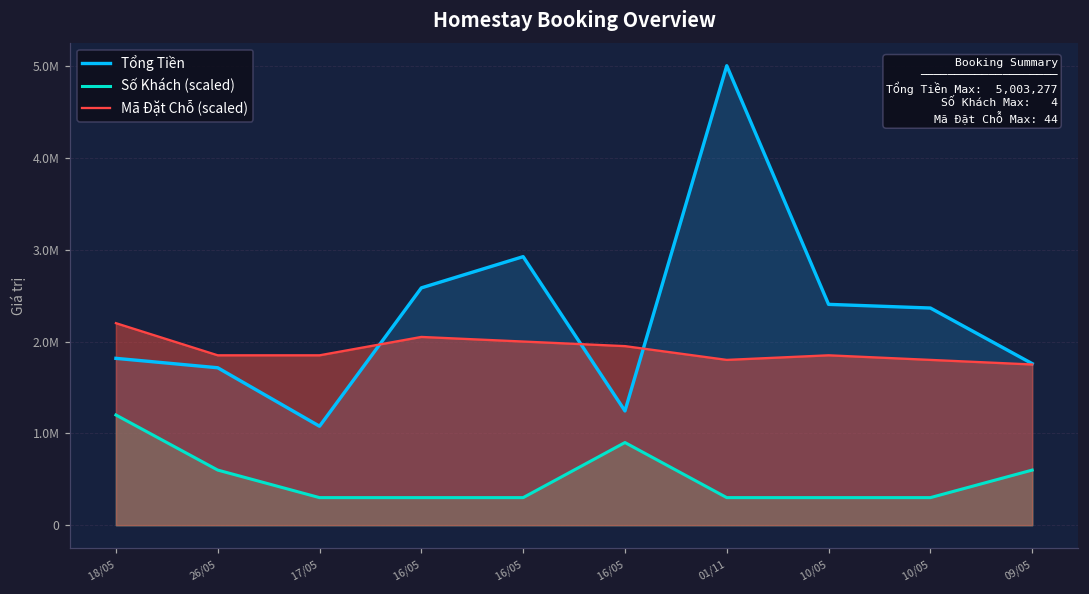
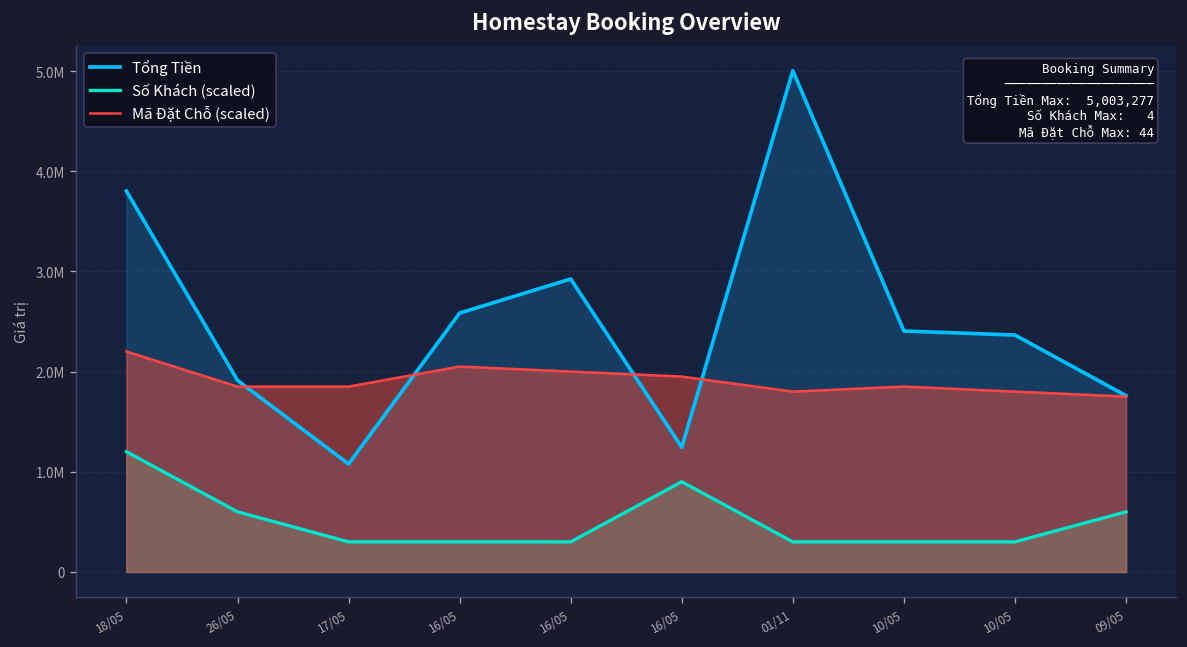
Tổng Tiền, 18/05: 1800000 -> 3800000
Tổng Tiền, 26/05: 1700000 -> 1900000
